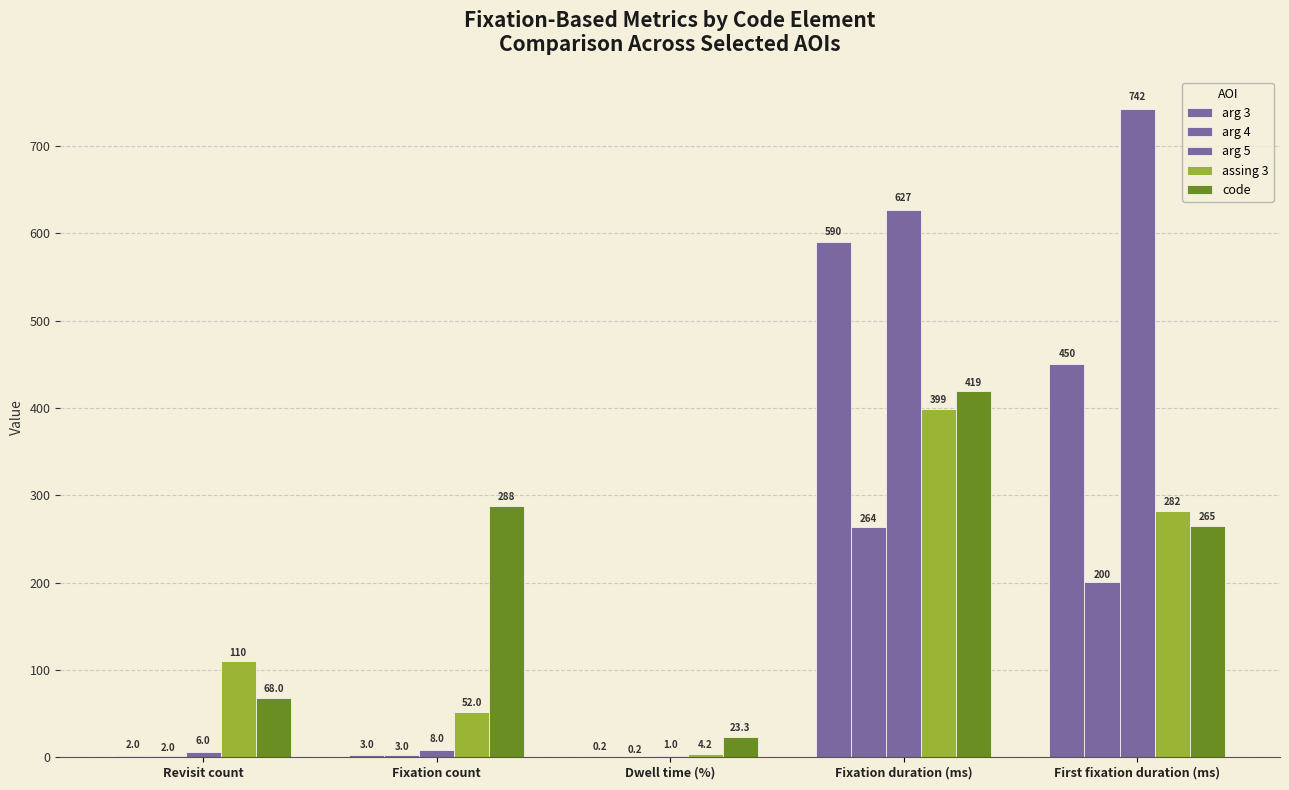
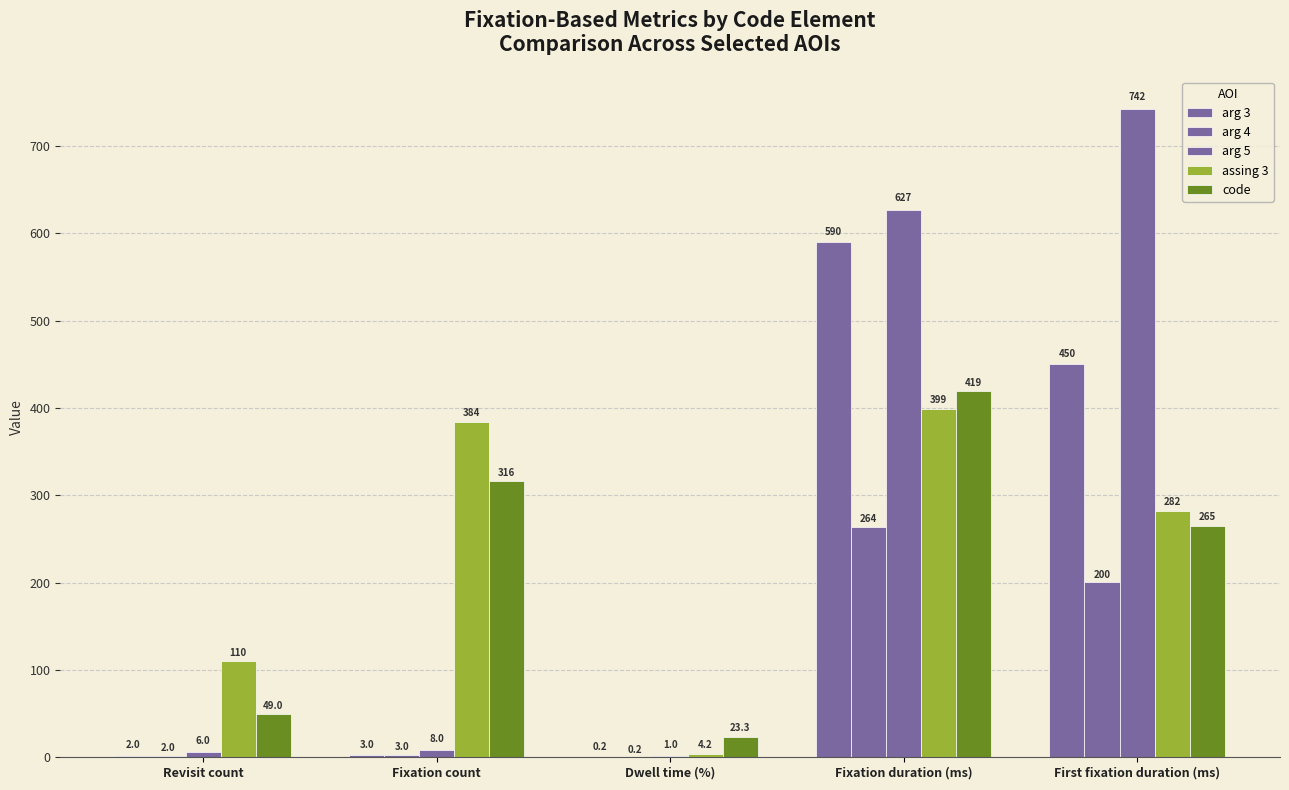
code, Revisit count: 68.0 -> 49.0
assing 3, Fixation count: 52.0 -> 384
code, Fixation count: 288 -> 316
